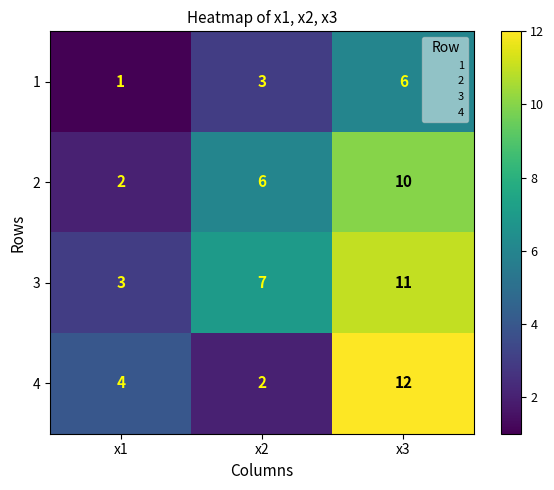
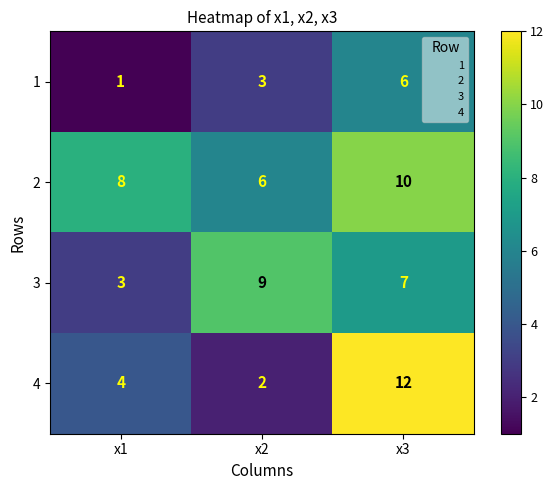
2, x1: 2 -> 8
3, x2: 7 -> 9
3, x3: 11 -> 7
